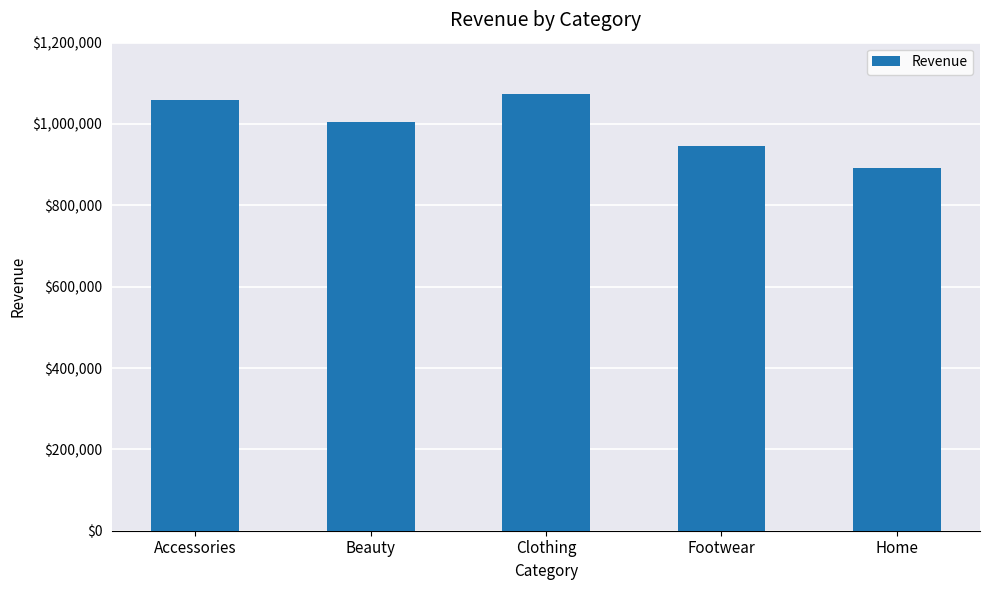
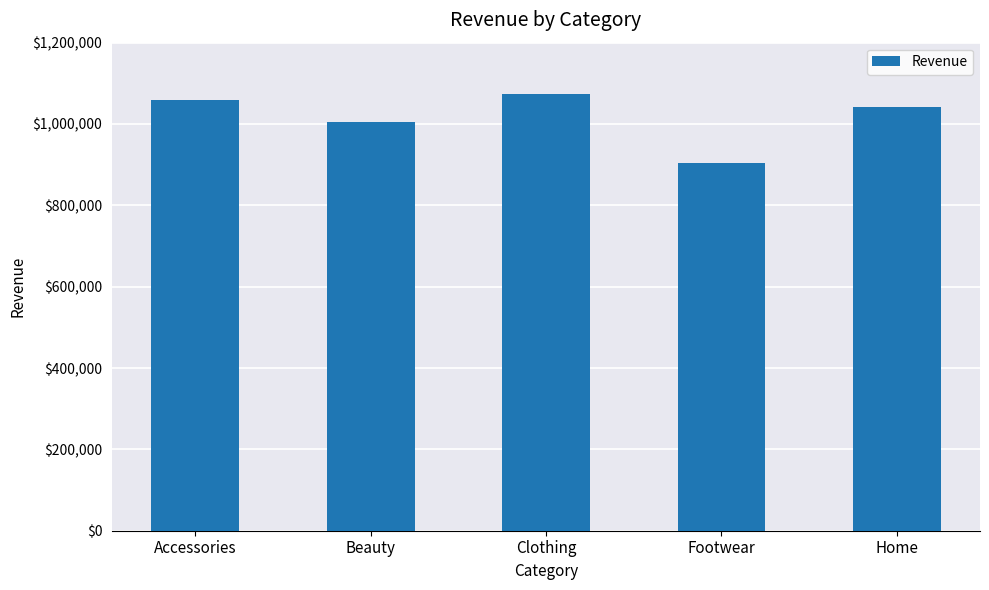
Footwear: $950,000 -> $910,000
Home: $890,000 -> $1,040,000
